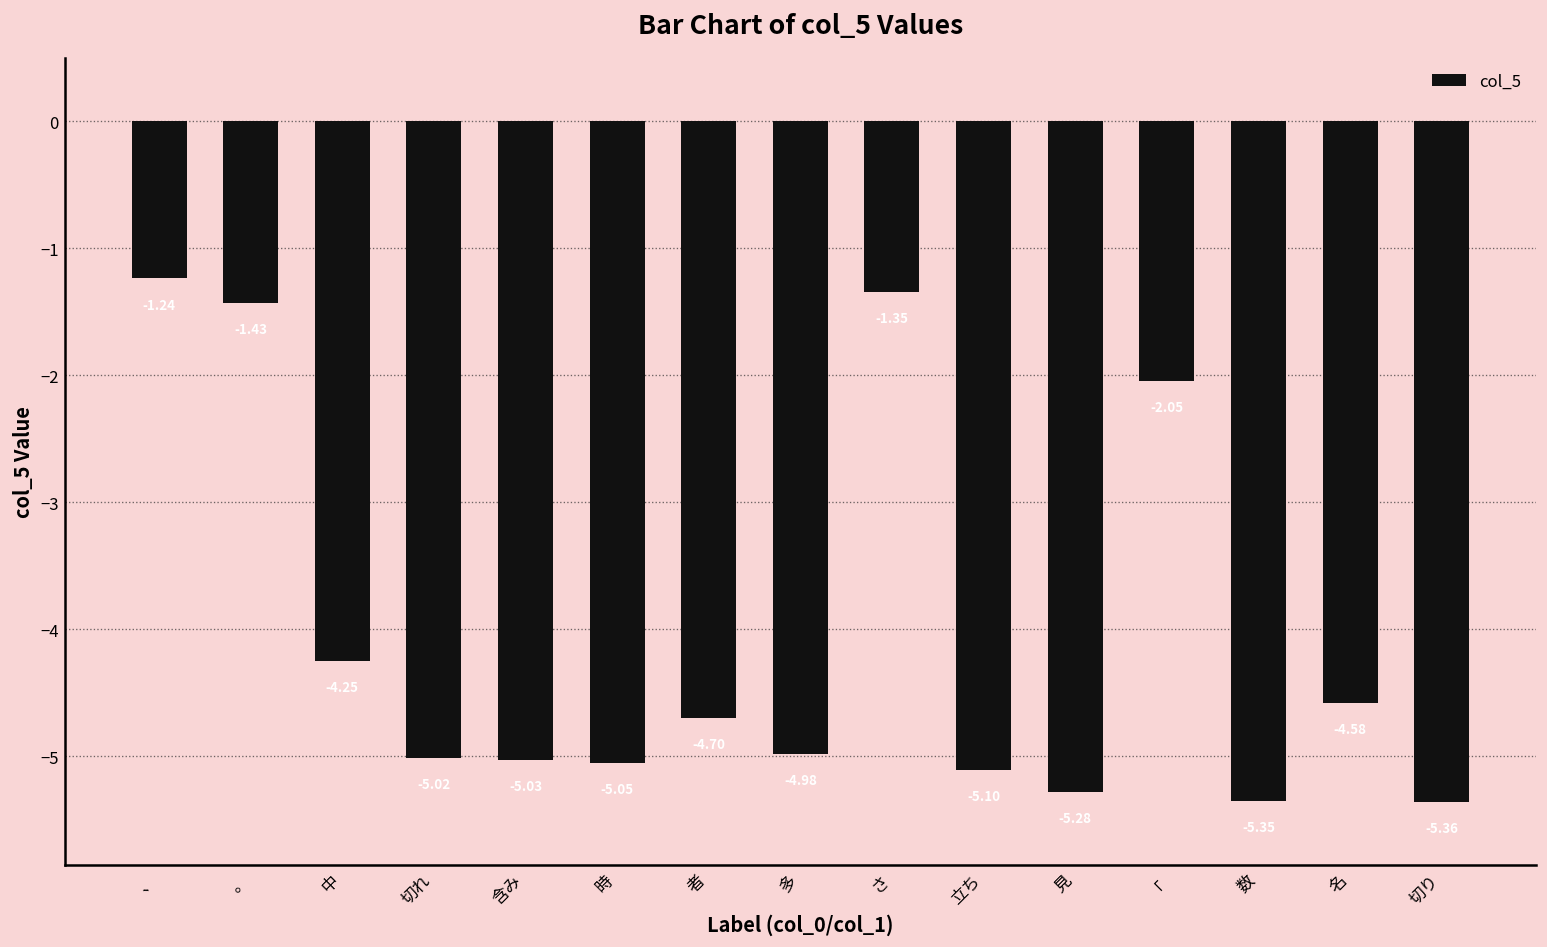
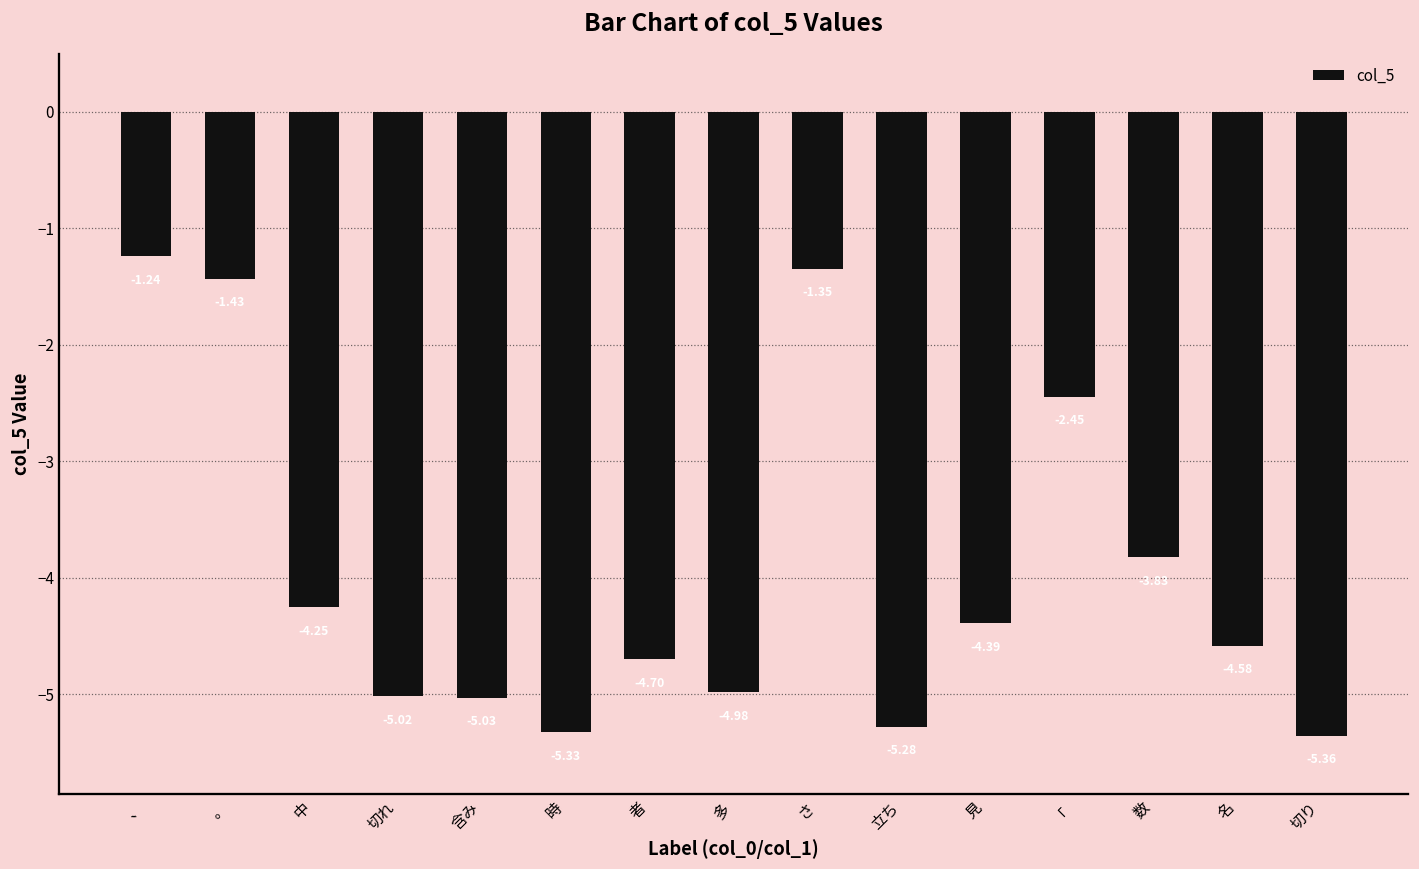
時: -5.05 -> -5.33
立ち: -5.10 -> -5.28
見: -5.28 -> -4.39
「: -2.05 -> -2.45
数: -5.35 -> -3.83
